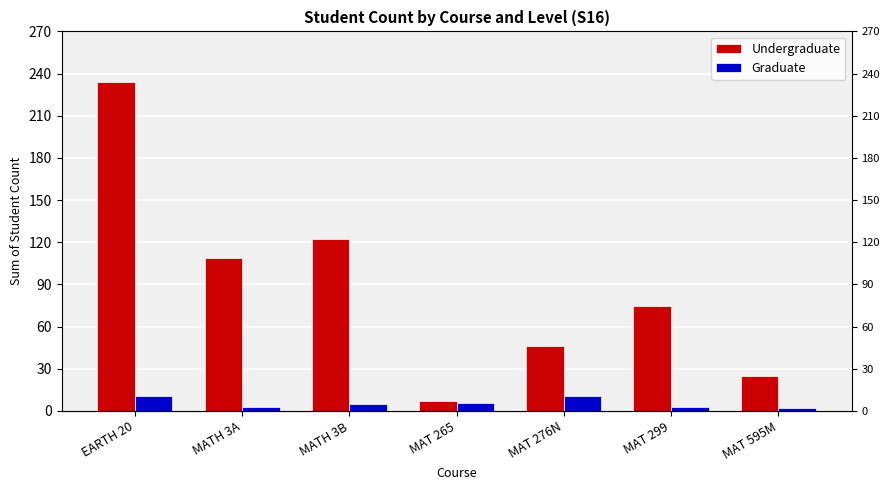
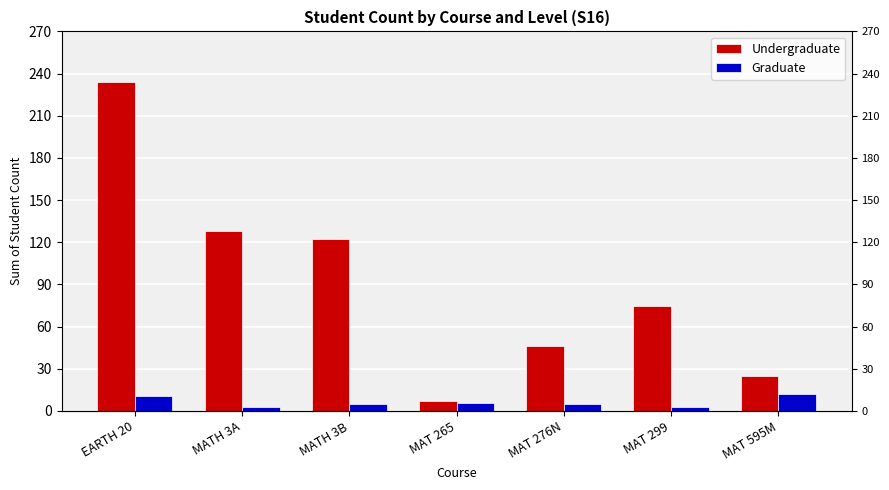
Undergraduate, MATH 3A: 109 -> 128
Graduate, MAT 276N: 11 -> 5
Graduate, MAT 595M: 2 -> 12
